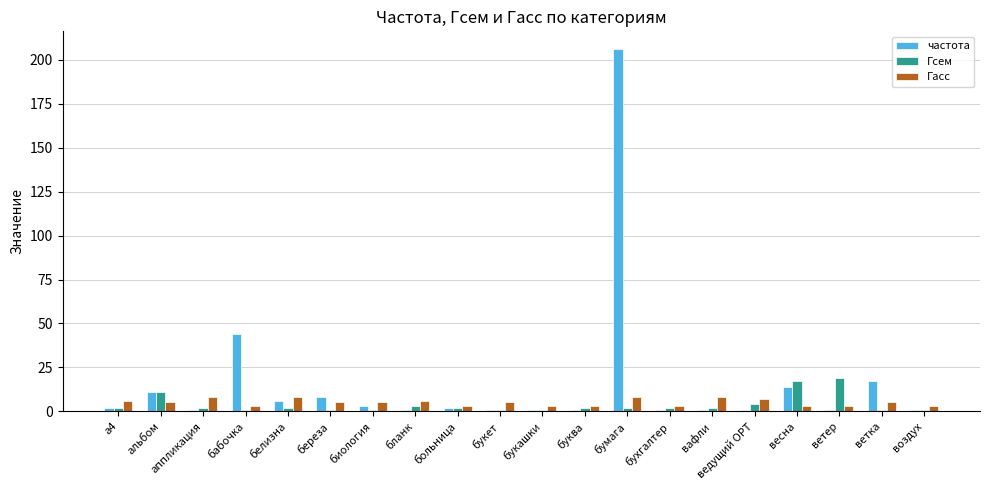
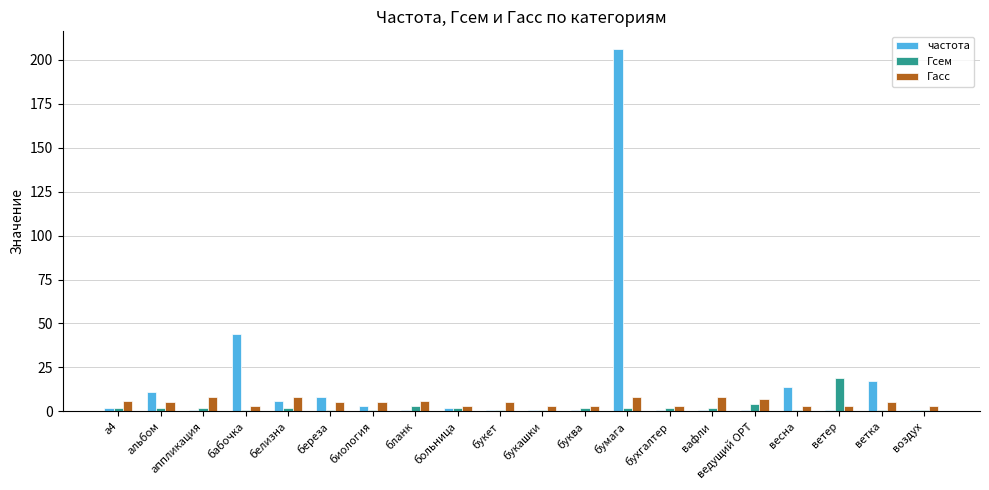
Гсем, альбом: 11 -> 2
Гсем, весна: 17 -> 1
